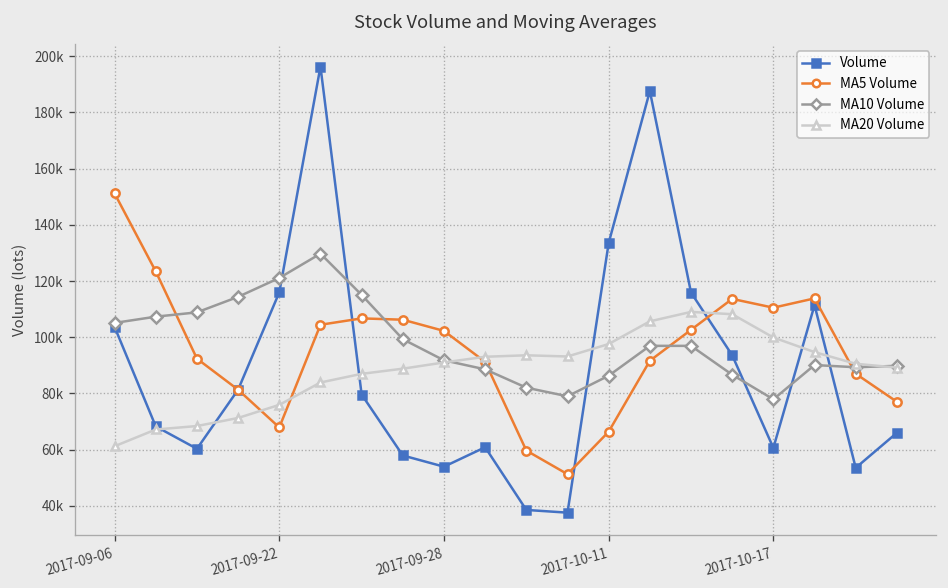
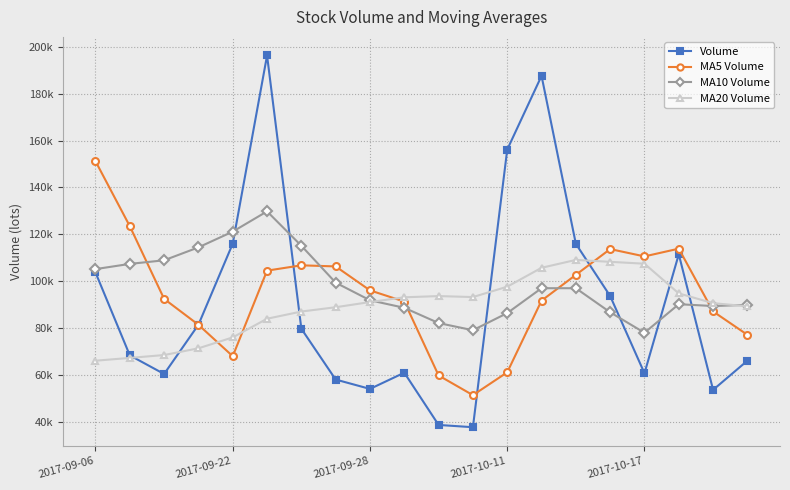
MA20 Volume, 2017-09-06: 61000 -> 66000
MA5 Volume, 2017-09-28: 102000 -> 96000
Volume, 2017-10-11: 134000 -> 156000
MA5 Volume, 2017-10-11: 66000 -> 61000
MA20 Volume, 2017-10-17: 100000 -> 107000
